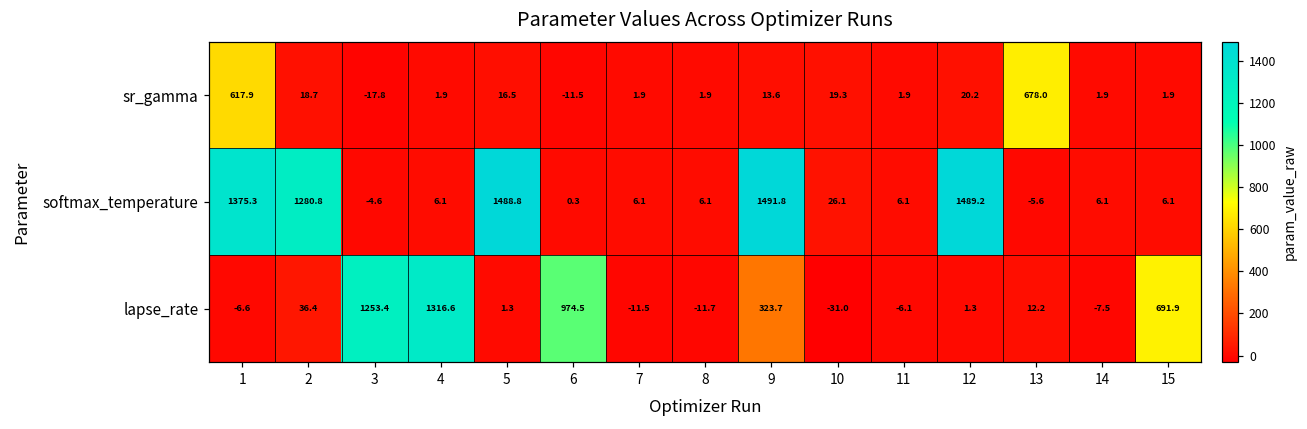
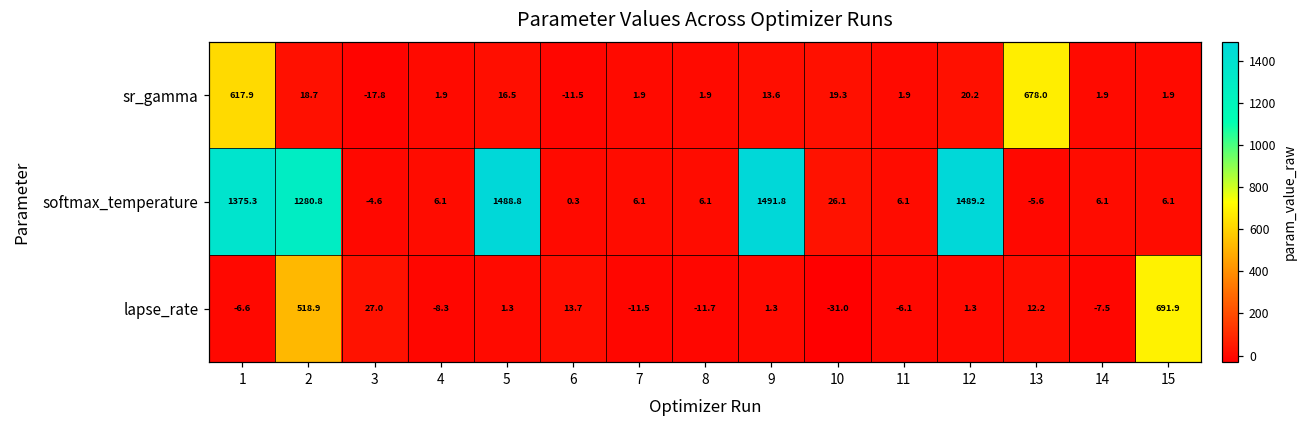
lapse_rate, 2: 36.4 -> 518.9
lapse_rate, 3: 1253.4 -> 27.0
lapse_rate, 4: 1316.6 -> -8.3
lapse_rate, 6: 974.5 -> 13.7
lapse_rate, 9: 323.7 -> 1.3
